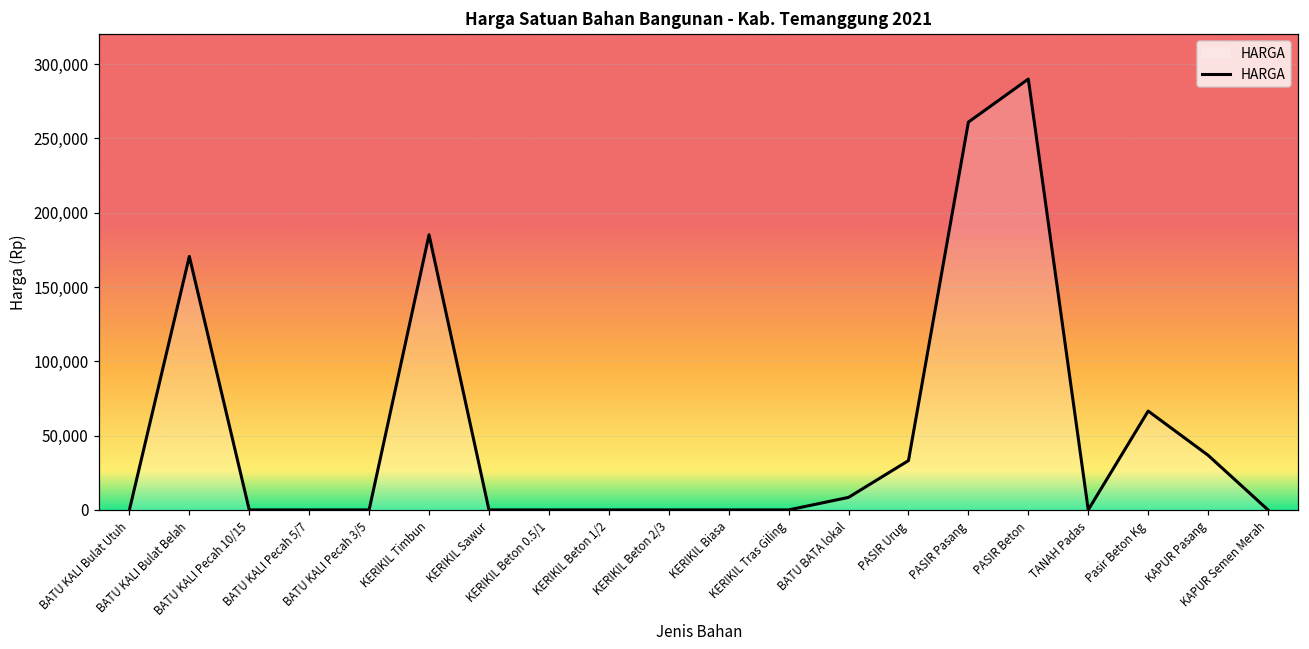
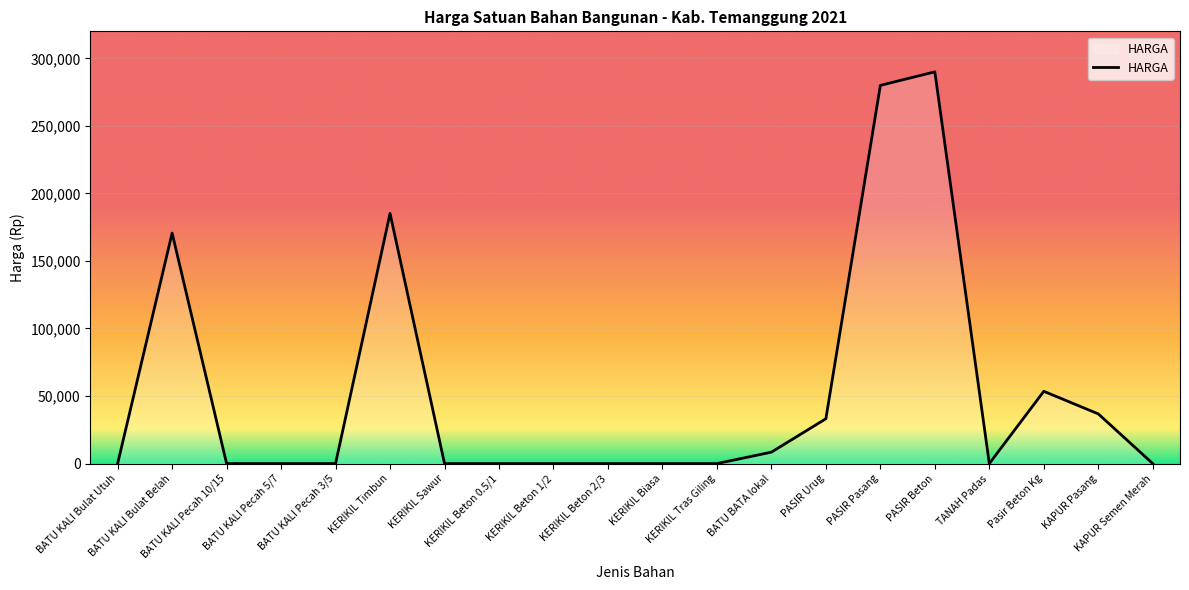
PASIR Pasang: 261,000 -> 280,000
Pasir Beton Kg: 67,000 -> 53,000
